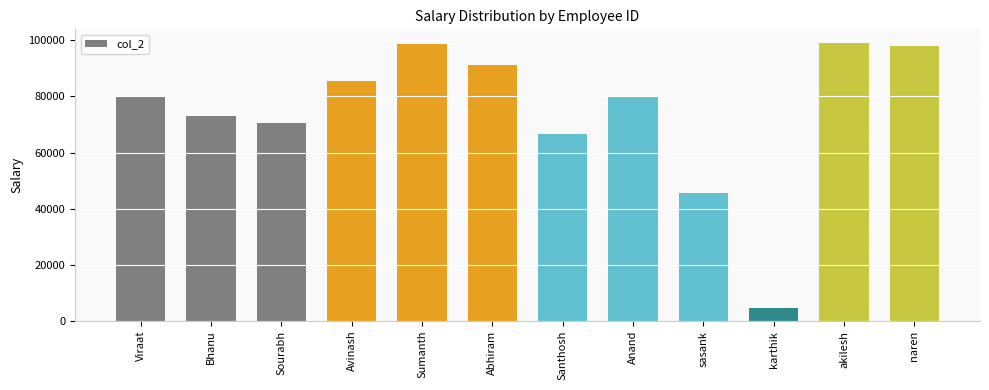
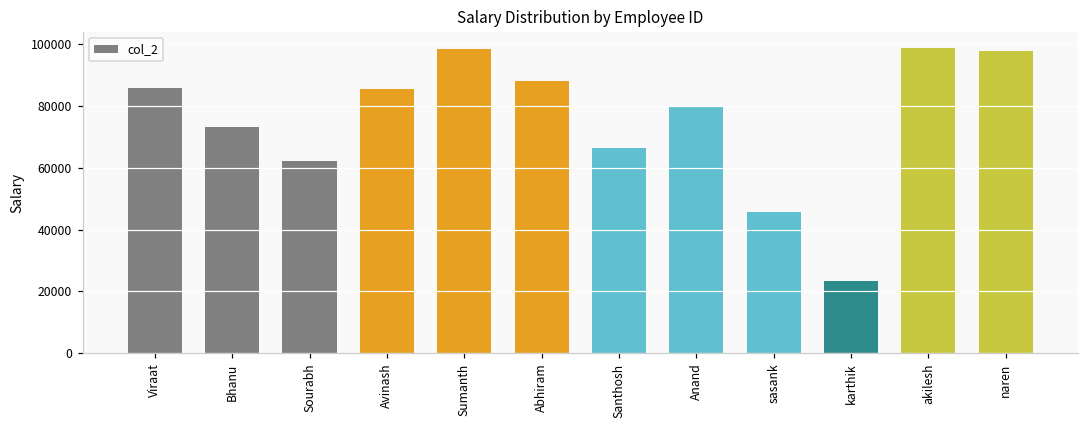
Viraat: 80000 -> 86000
Sourabh: 71000 -> 62000
Abhiram: 91000 -> 88000
karthik: 4000 -> 23000
